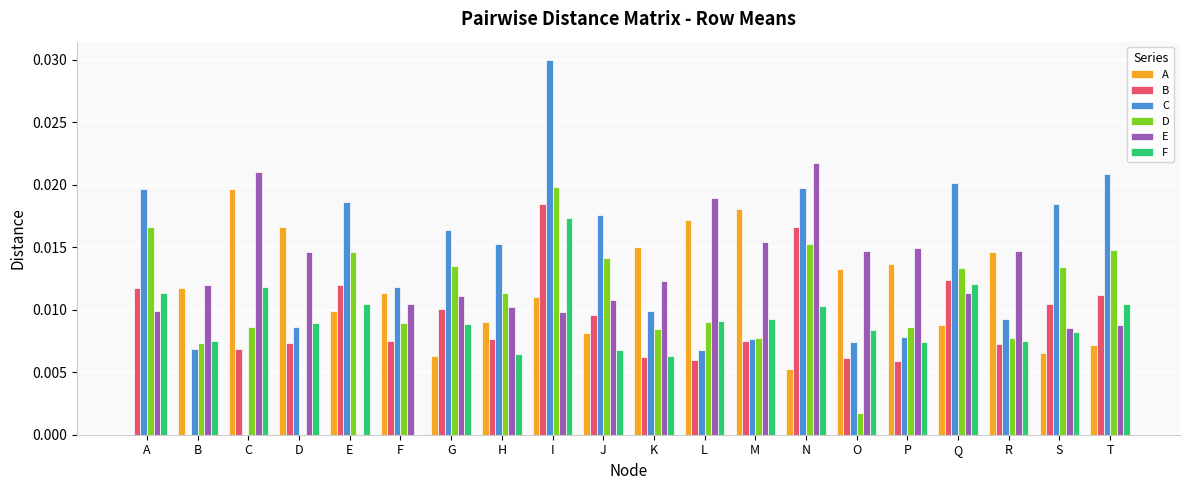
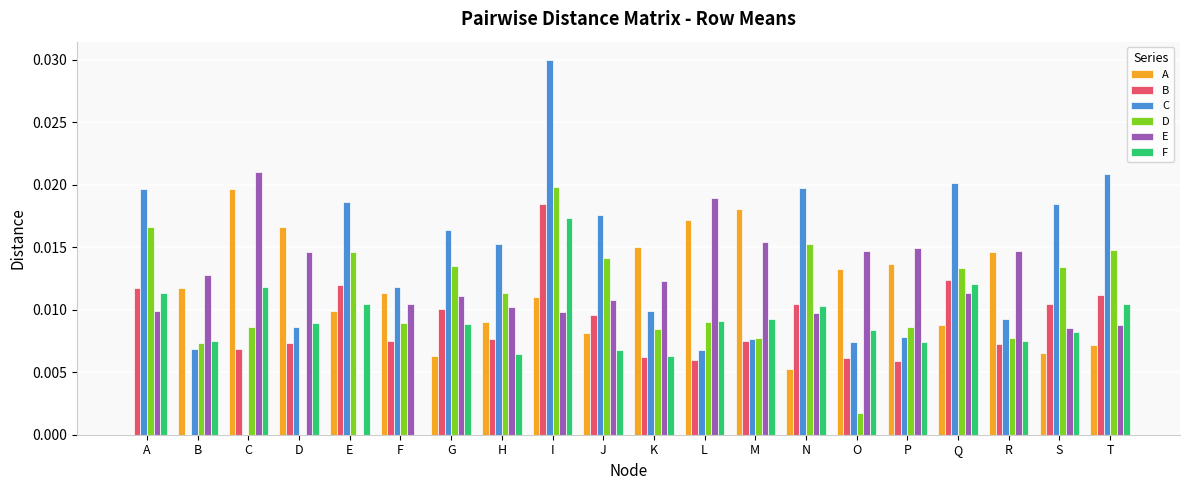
E, B: 0.0119 -> 0.0128
B, N: 0.0166 -> 0.0105
E, N: 0.0217 -> 0.0097
